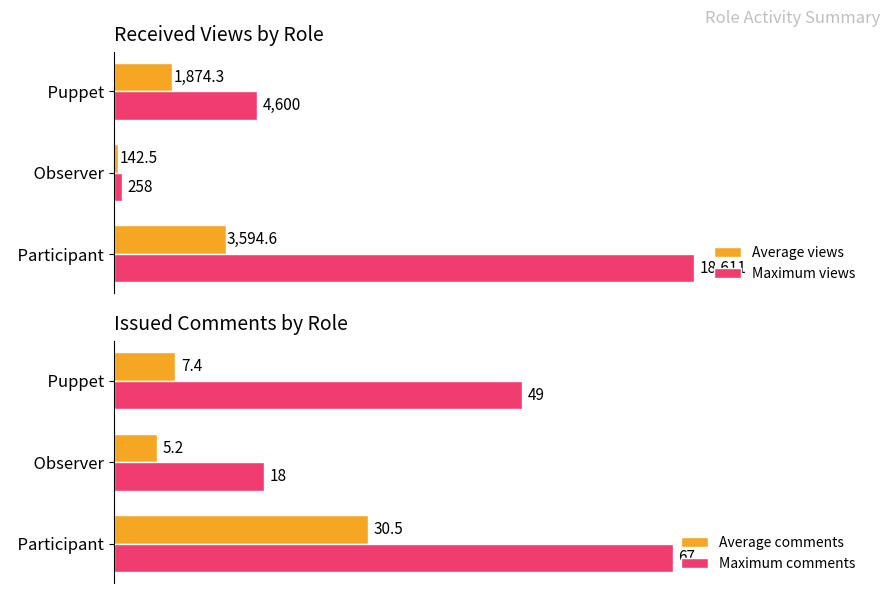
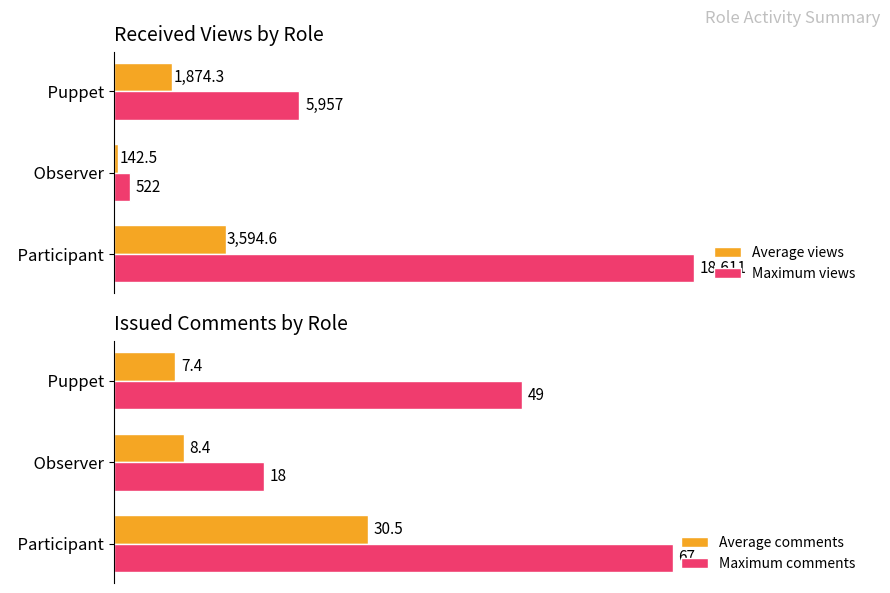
Received Views by Role, Maximum views, Puppet: 4,600 -> 5,957
Received Views by Role, Maximum views, Observer: 258 -> 522
Issued Comments by Role, Average comments, Observer: 5.2 -> 8.4
